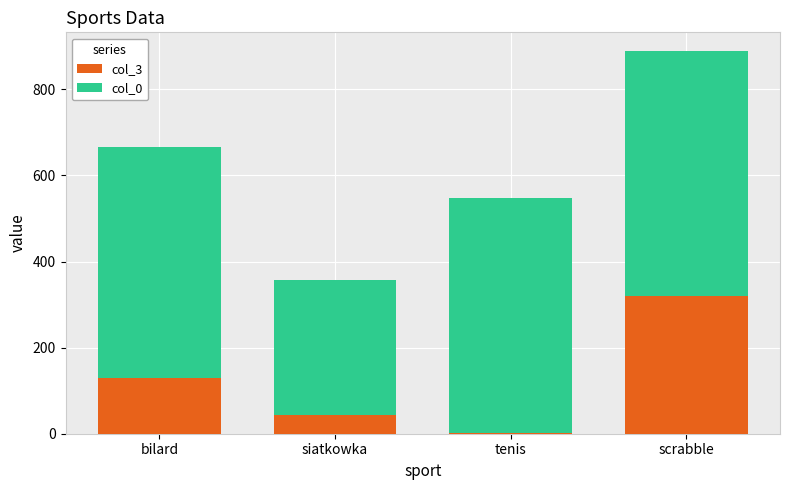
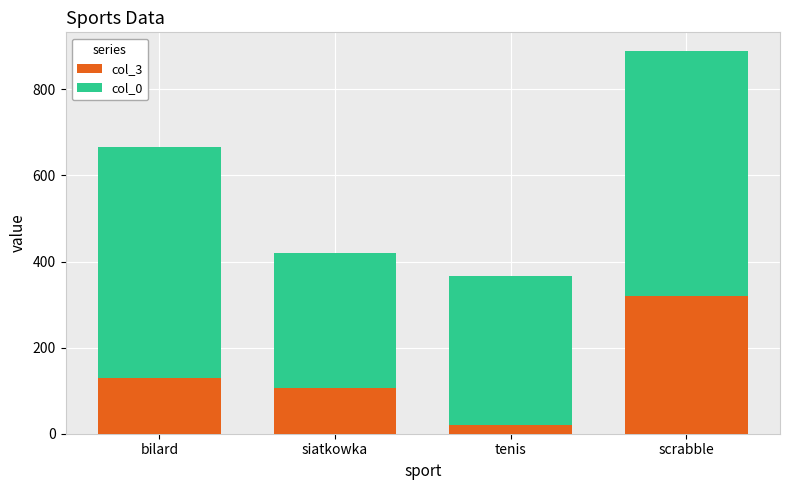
col_3, siatkowka: 40 -> 110
col_3, tenis: 0 -> 20
col_0, tenis: 550 -> 350
